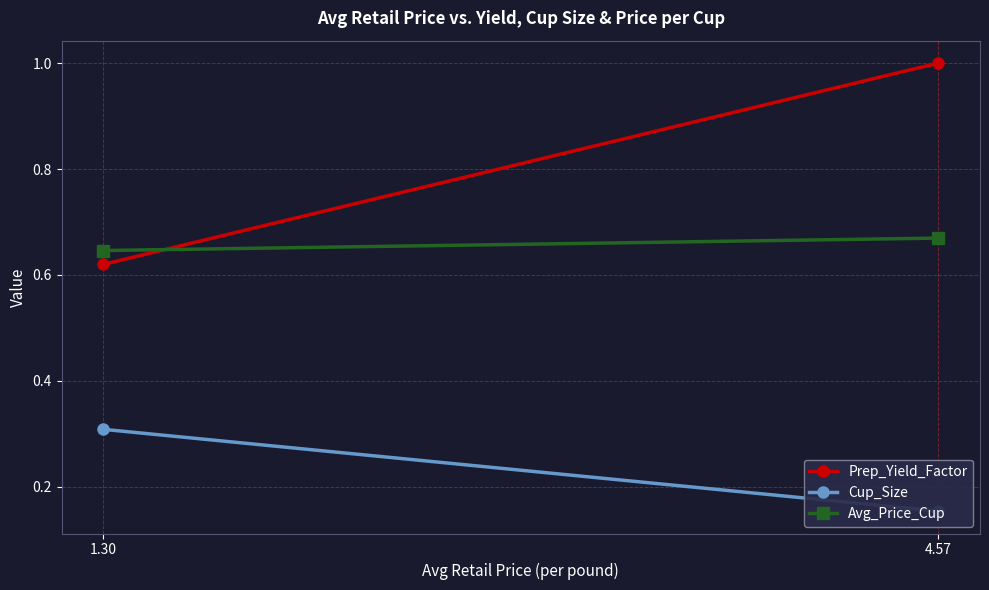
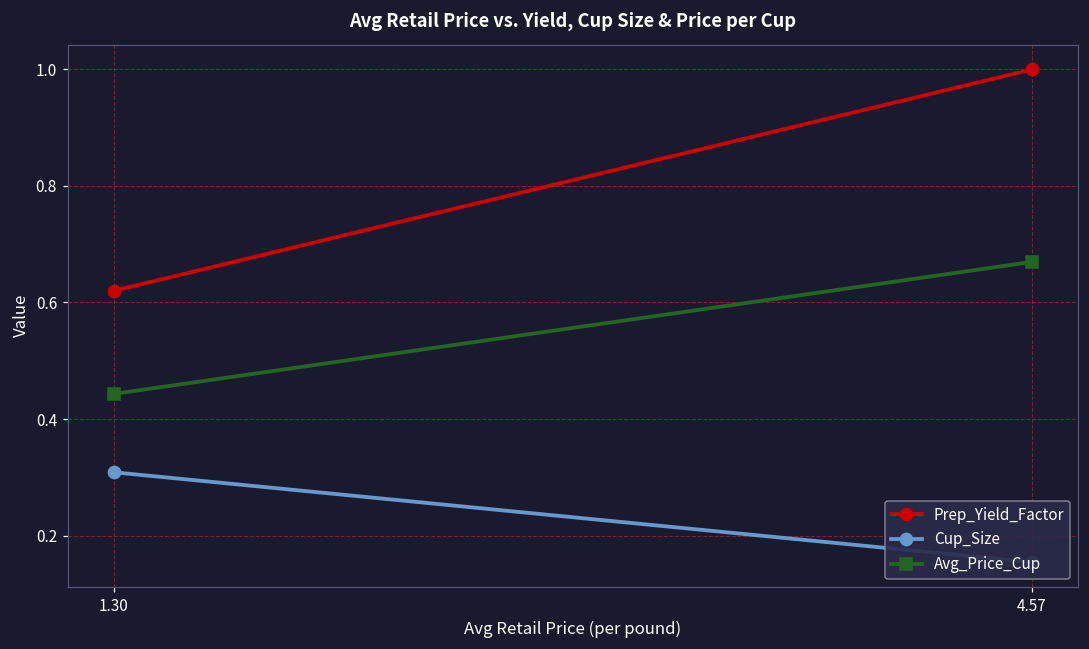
Avg_Price_Cup, 1.30: 0.65 -> 0.44
